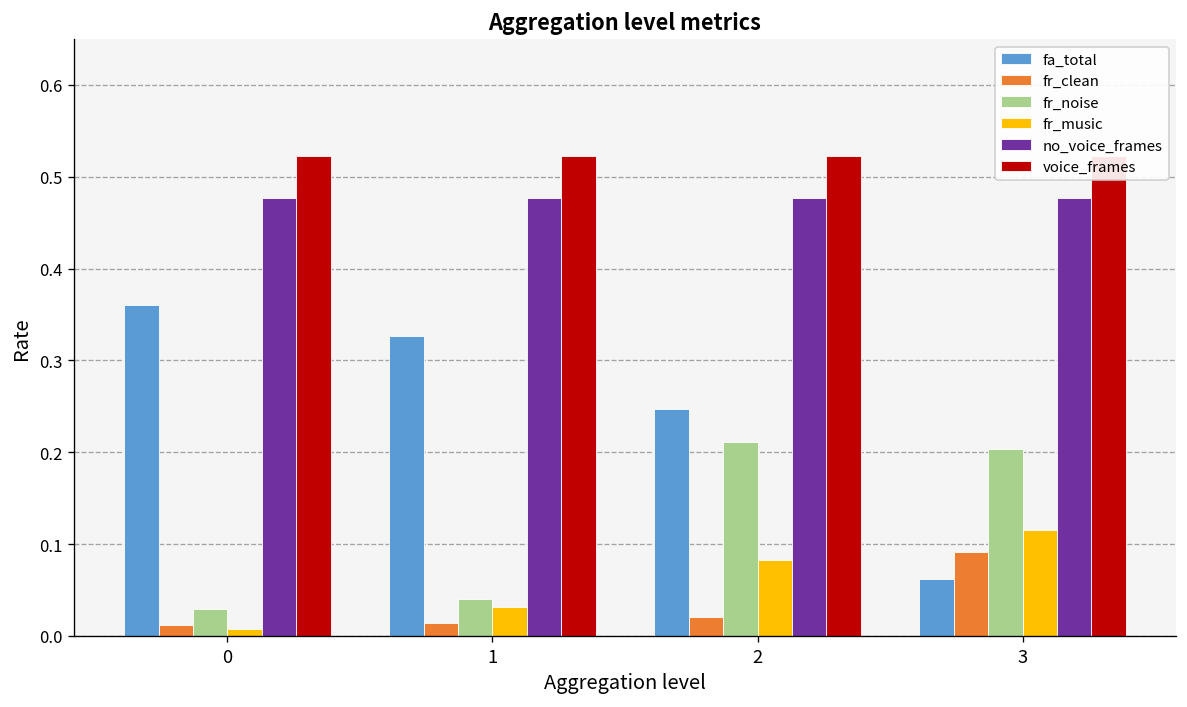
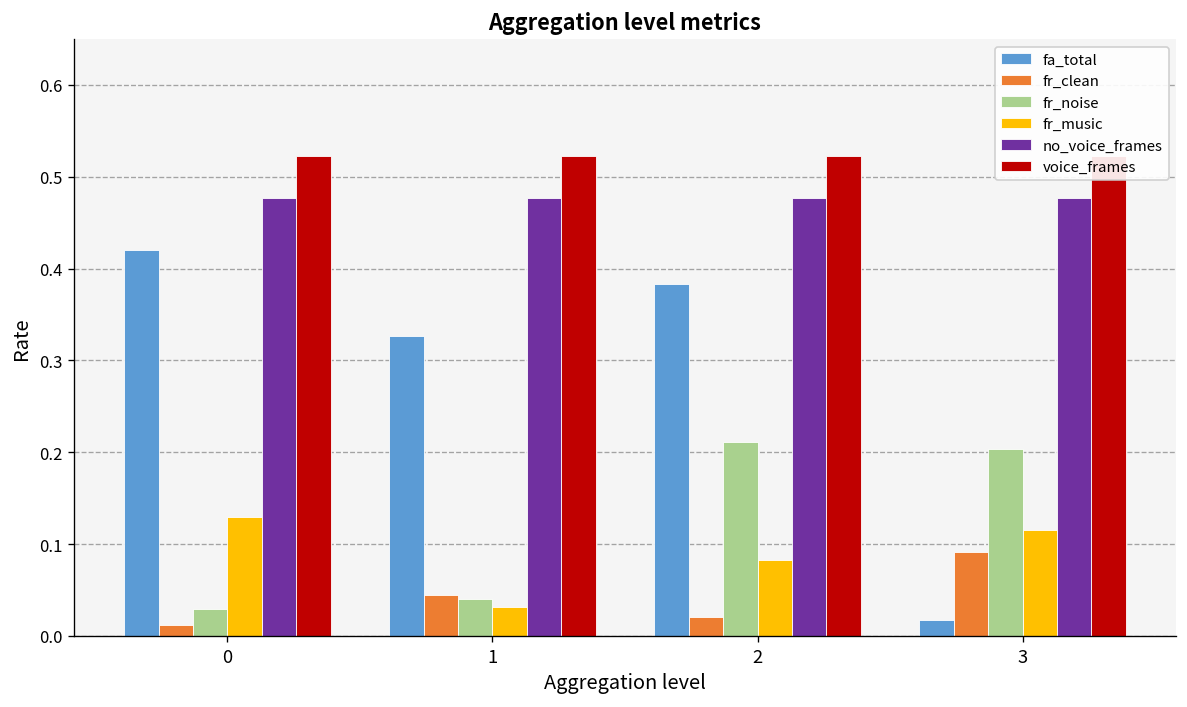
fa_total, 0: 0.36 -> 0.42
fr_music, 0: 0.01 -> 0.13
fr_clean, 1: 0.01 -> 0.04
fa_total, 2: 0.25 -> 0.38
fa_total, 3: 0.06 -> 0.02
